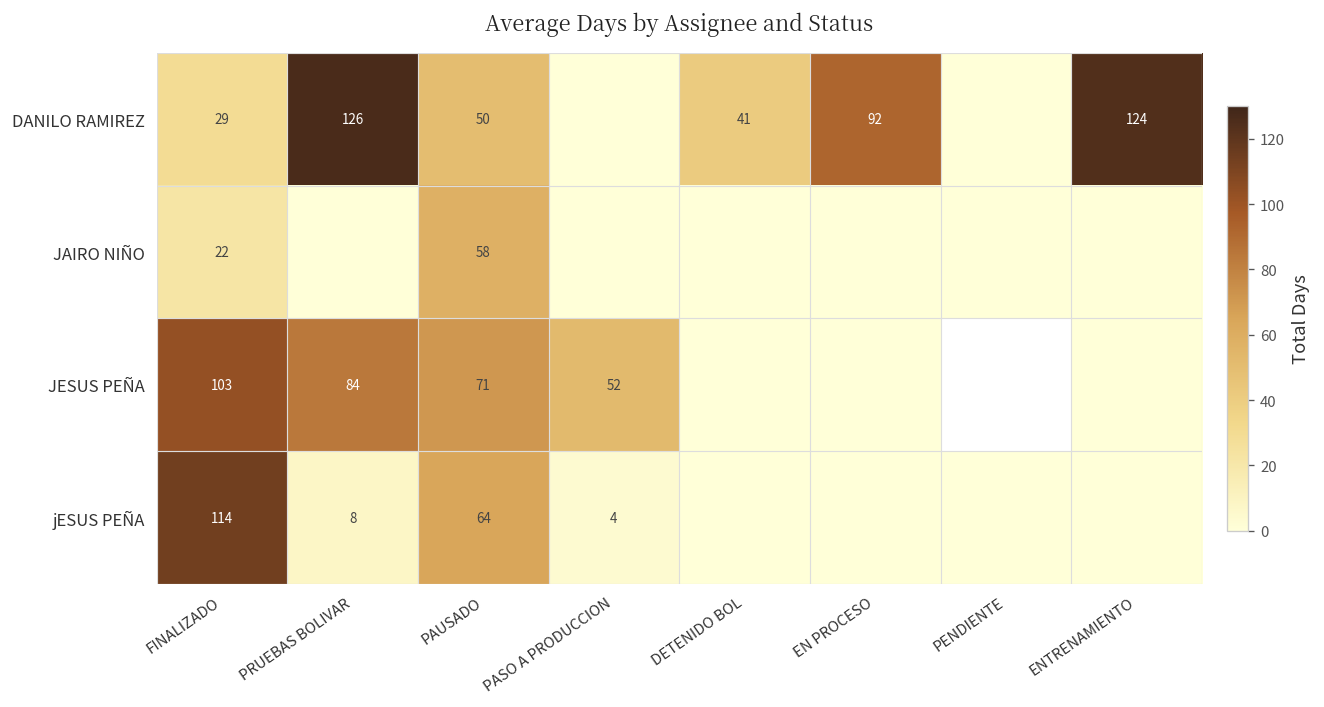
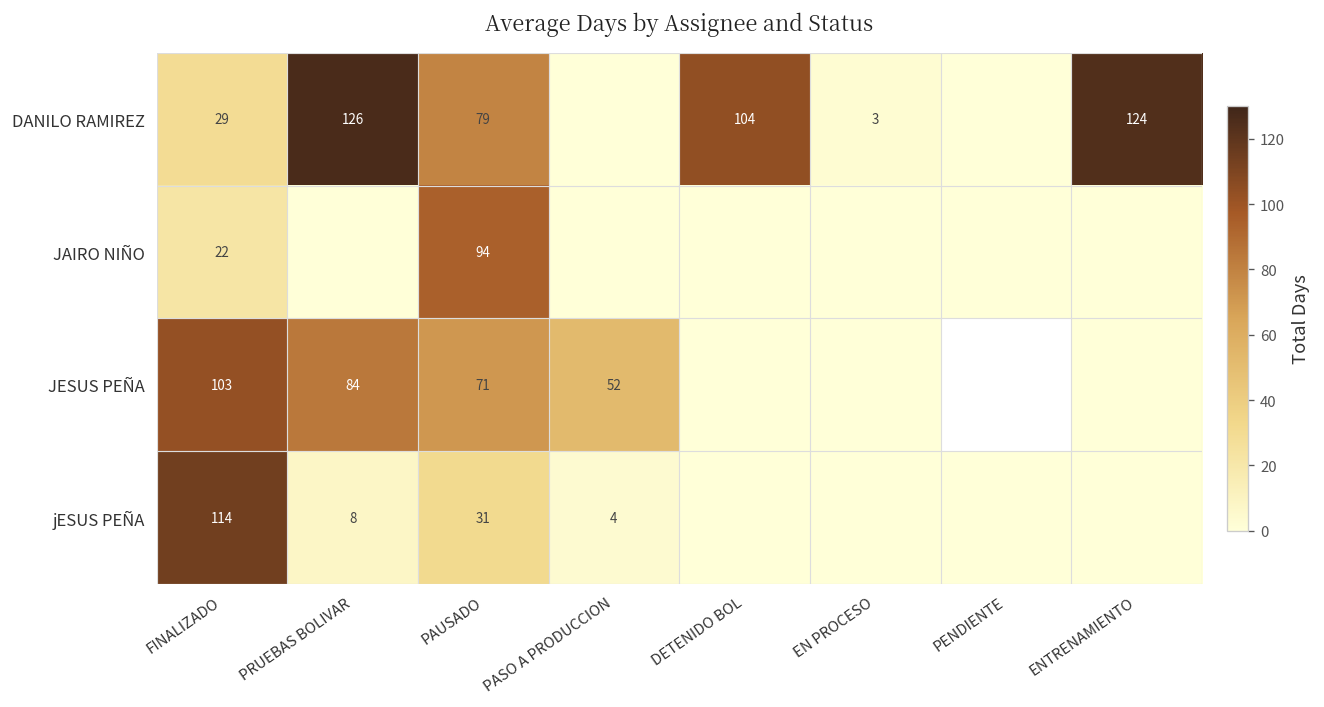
DANILO RAMIREZ, PAUSADO: 50 -> 79
DANILO RAMIREZ, DETENIDO BOL: 41 -> 104
DANILO RAMIREZ, EN PROCESO: 92 -> 3
JAIRO NIÑO, PAUSADO: 58 -> 94
jESUS PEÑA, PAUSADO: 64 -> 31
